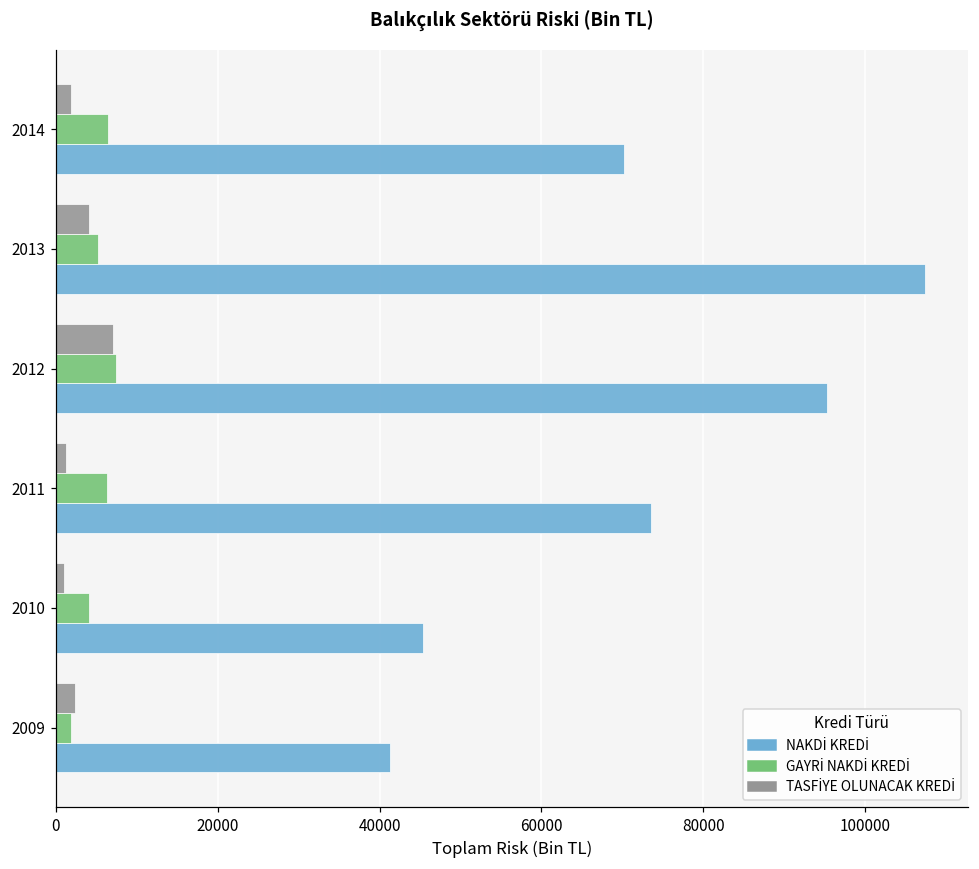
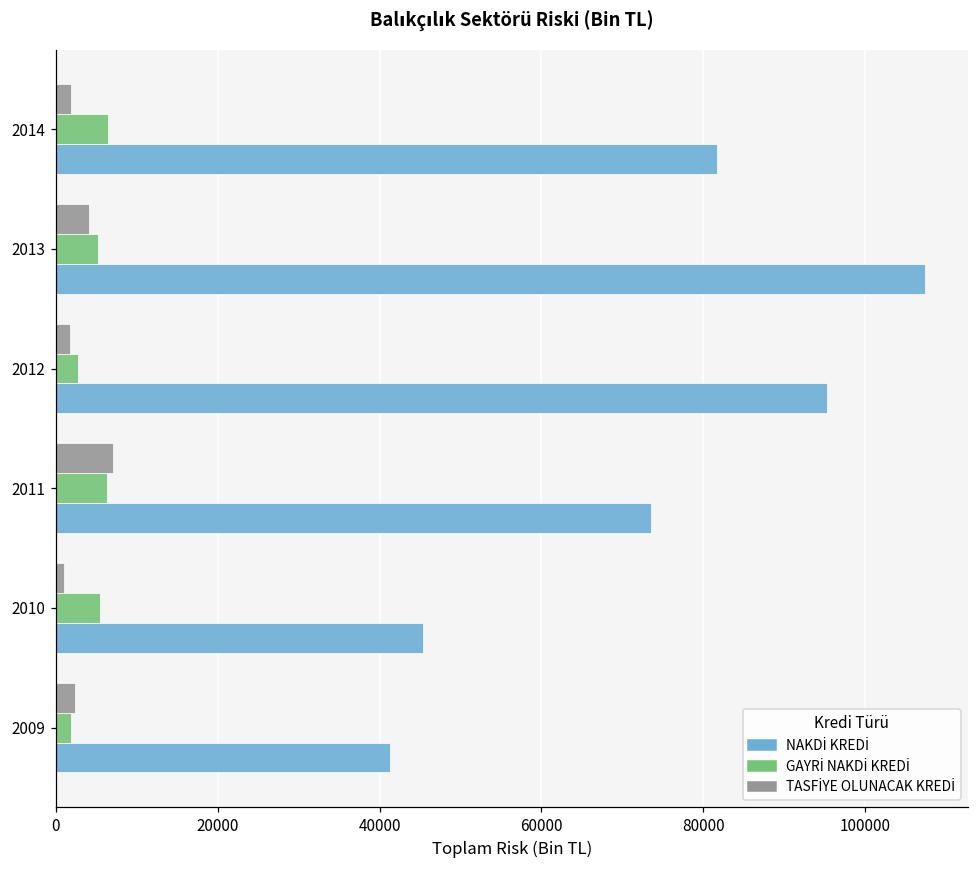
NAKDİ KREDİ, 2014: 70000 -> 82000
TASFİYE OLUNACAK KREDİ, 2012: 7000 -> 2000
GAYRİ NAKDİ KREDİ, 2012: 7000 -> 3000
TASFİYE OLUNACAK KREDİ, 2011: 1000 -> 7000
GAYRİ NAKDİ KREDİ, 2010: 4000 -> 5000
